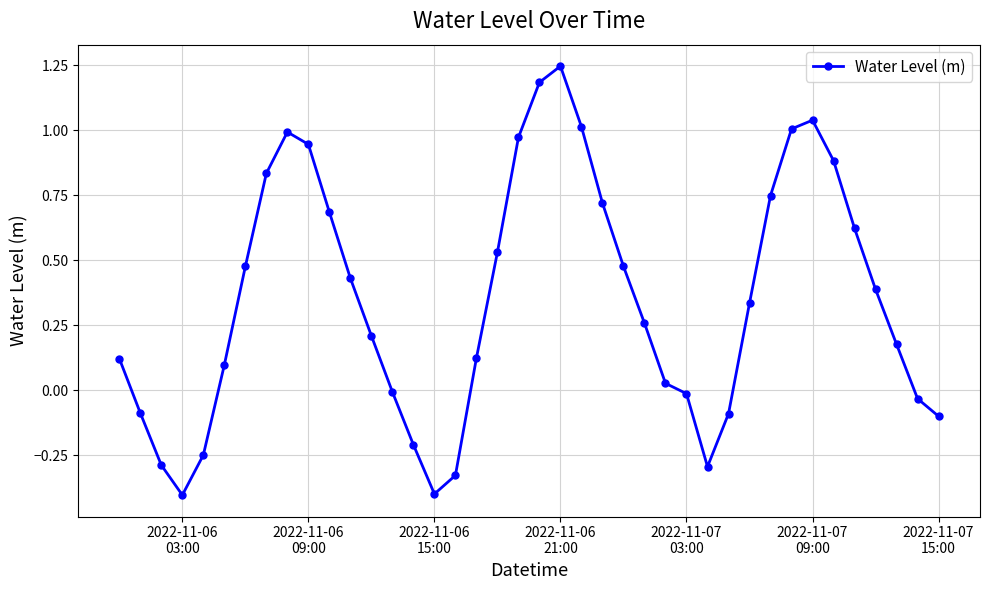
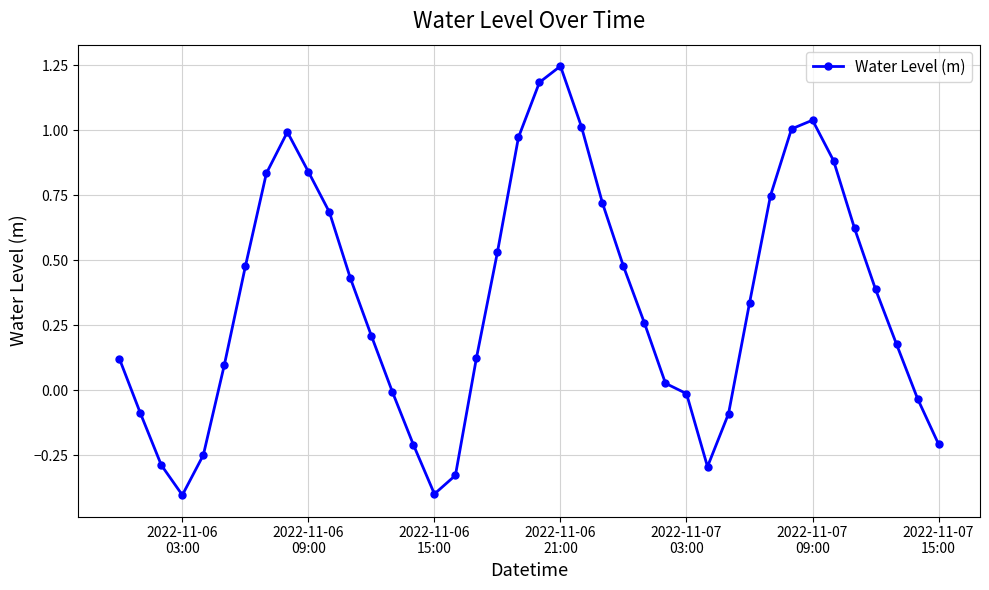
2022-11-06 09:00: 0.95 -> 0.84
2022-11-07 15:00: -0.10 -> -0.21
